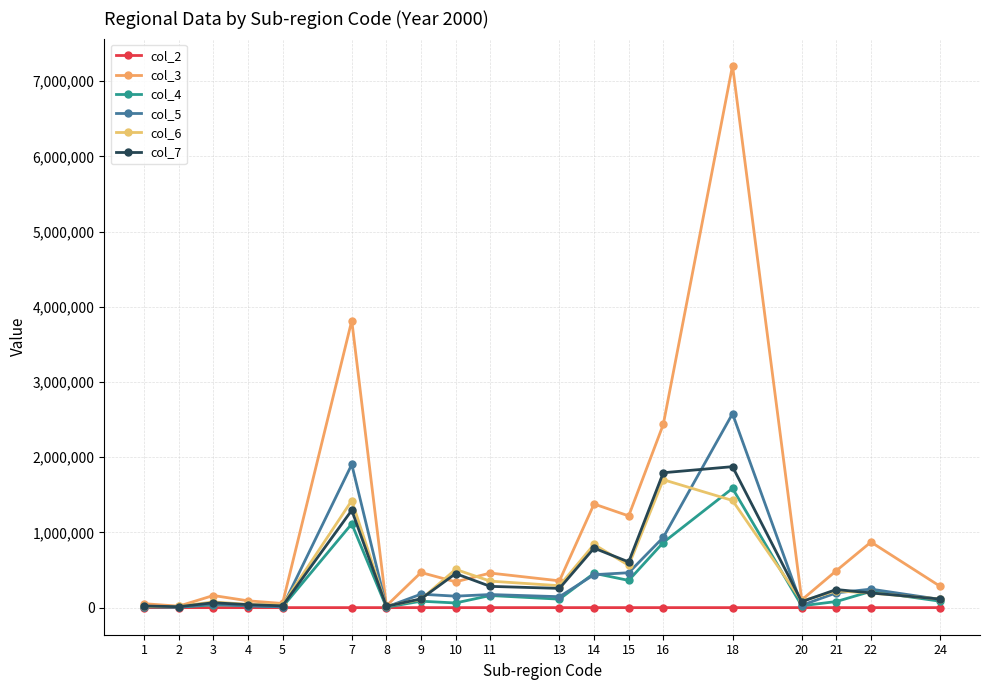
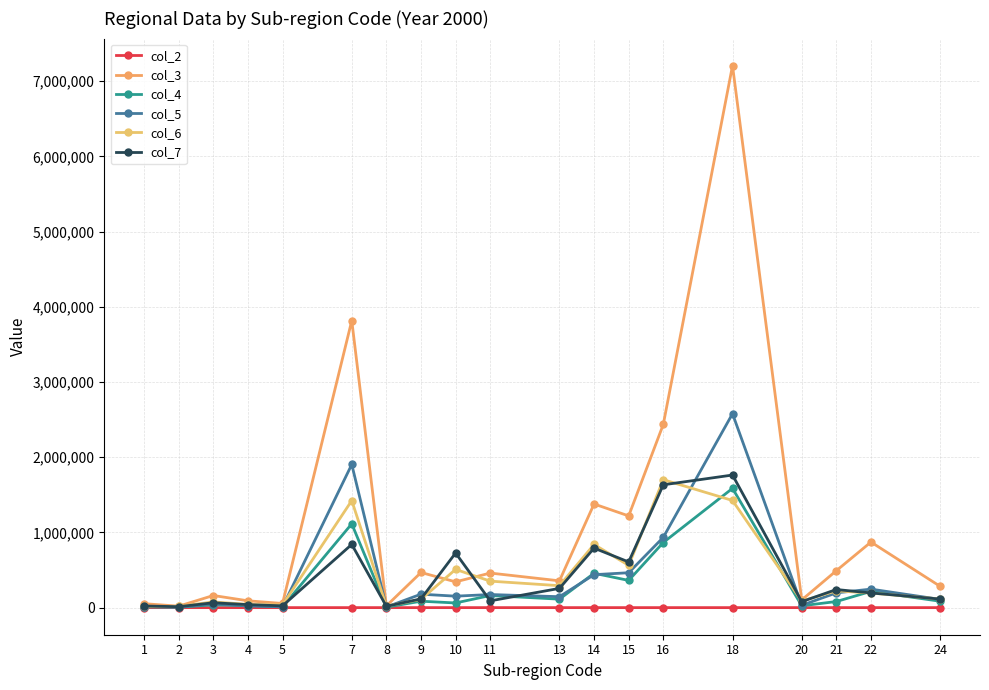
col_7, 7: 1,300,000 -> 800,000
col_7, 10: 500,000 -> 700,000
col_7, 11: 300,000 -> 100,000
col_7, 16: 1,800,000 -> 1,600,000
col_7, 18: 1,900,000 -> 1,800,000
